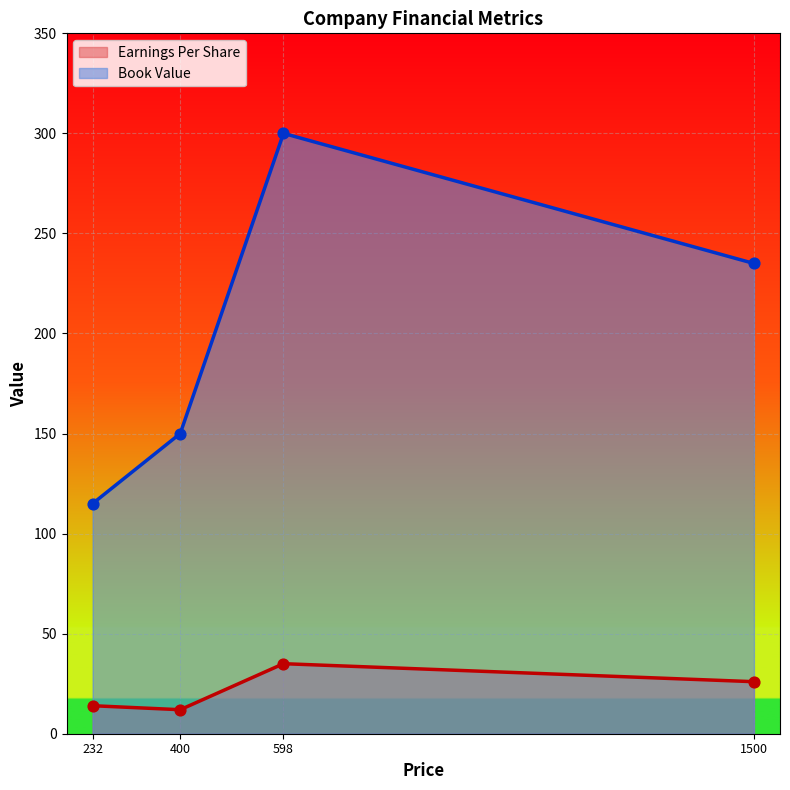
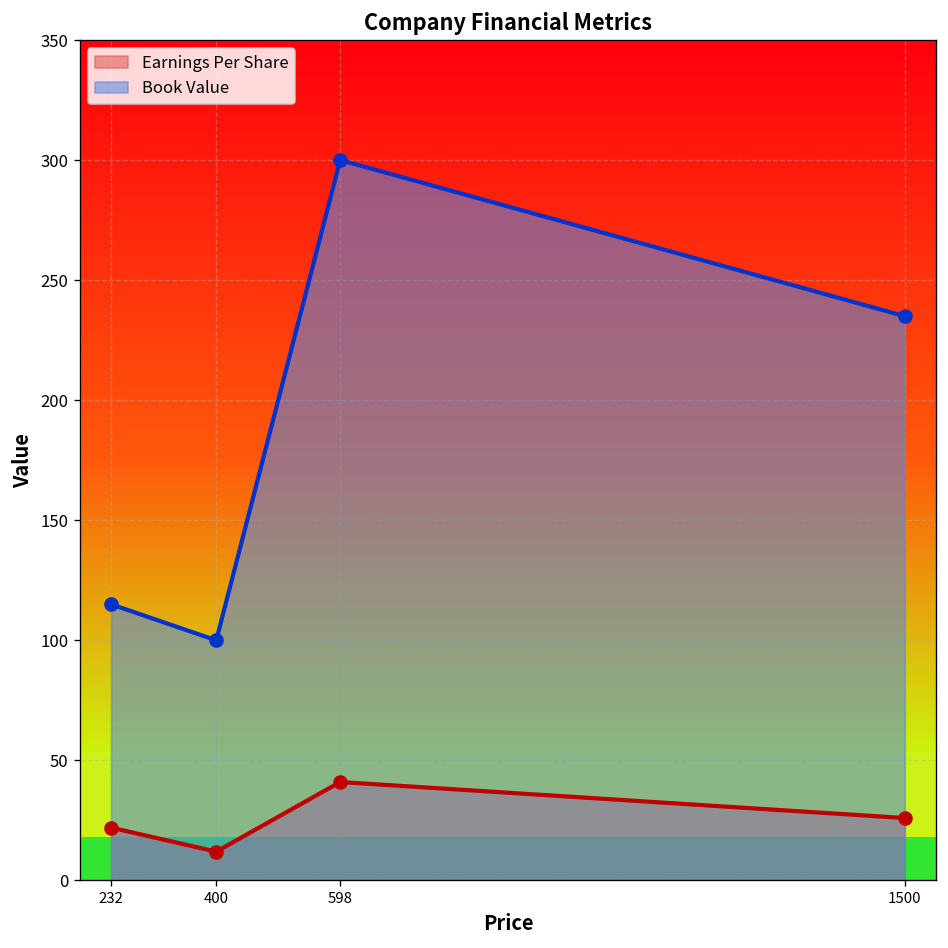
Earnings Per Share, 232: 14 -> 22
Book Value, 400: 150 -> 100
Earnings Per Share, 598: 35 -> 41
